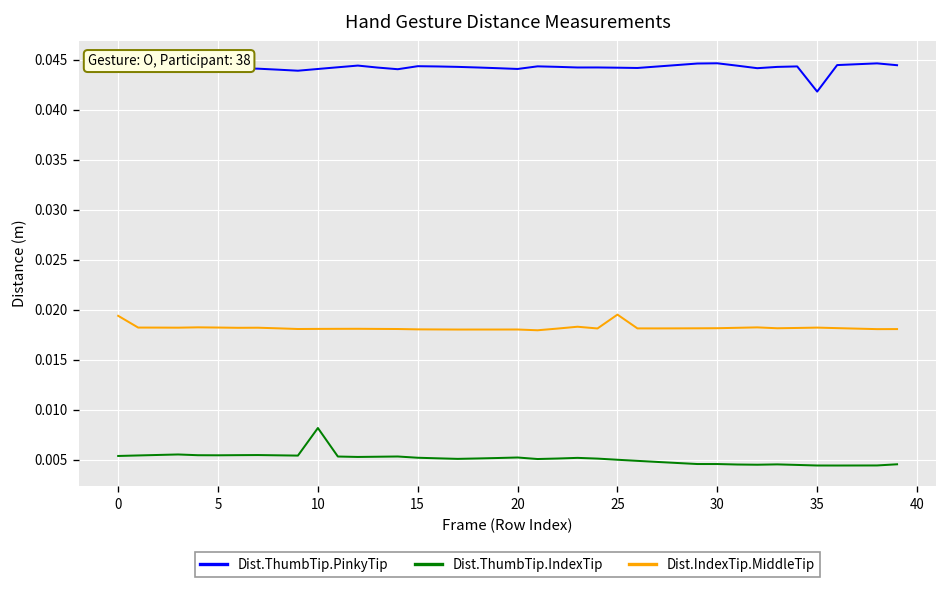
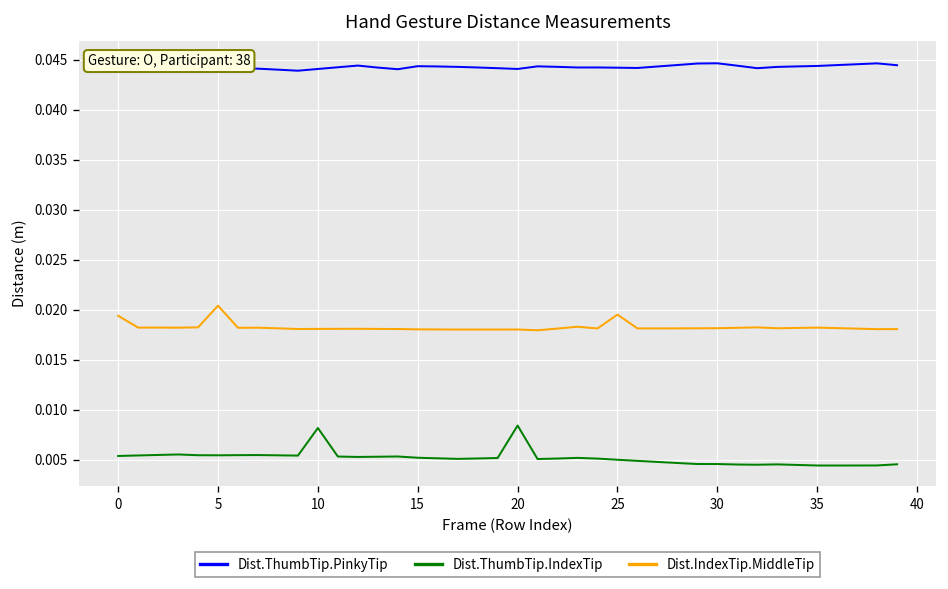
Dist.IndexTip.MiddleTip, 5: 0.018 -> 0.020
Dist.ThumbTip.IndexTip, 20: 0.005 -> 0.008
Dist.ThumbTip.PinkyTip, 35: 0.042 -> 0.044
